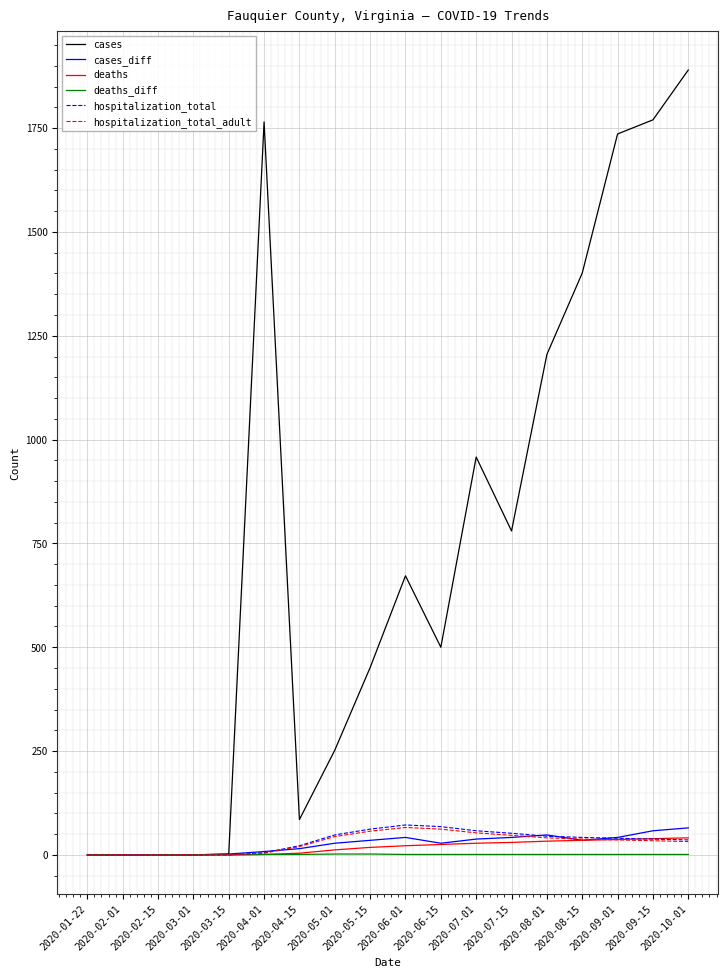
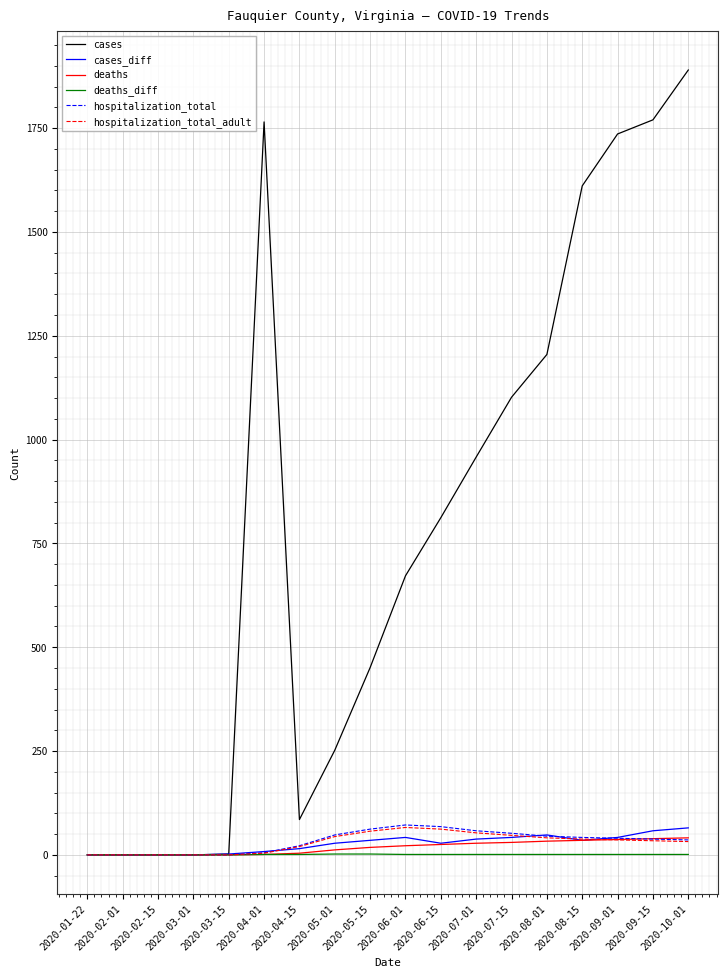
cases, 2020-06-15: 500 -> 810
cases, 2020-07-15: 780 -> 1100
cases, 2020-08-15: 1400 -> 1610
